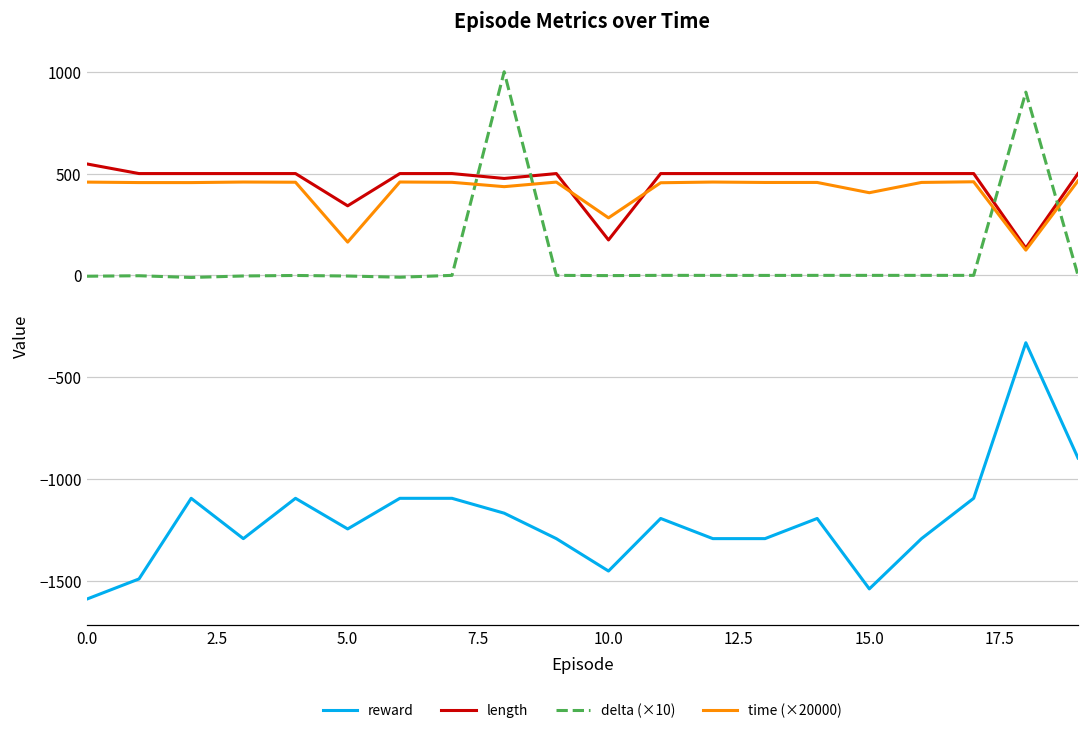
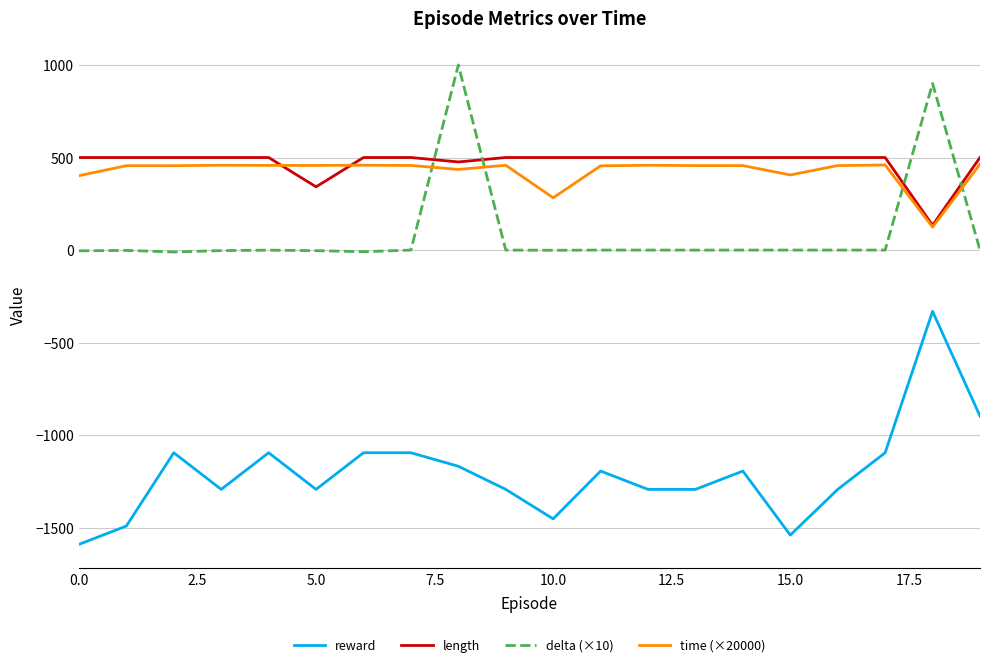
length, 0.0: 550 -> 500
time (×20000), 0.0: 460 -> 400
reward, 5.0: -1250 -> -1290
time (×20000), 5.0: 160 -> 460
length, 10.0: 170 -> 500
